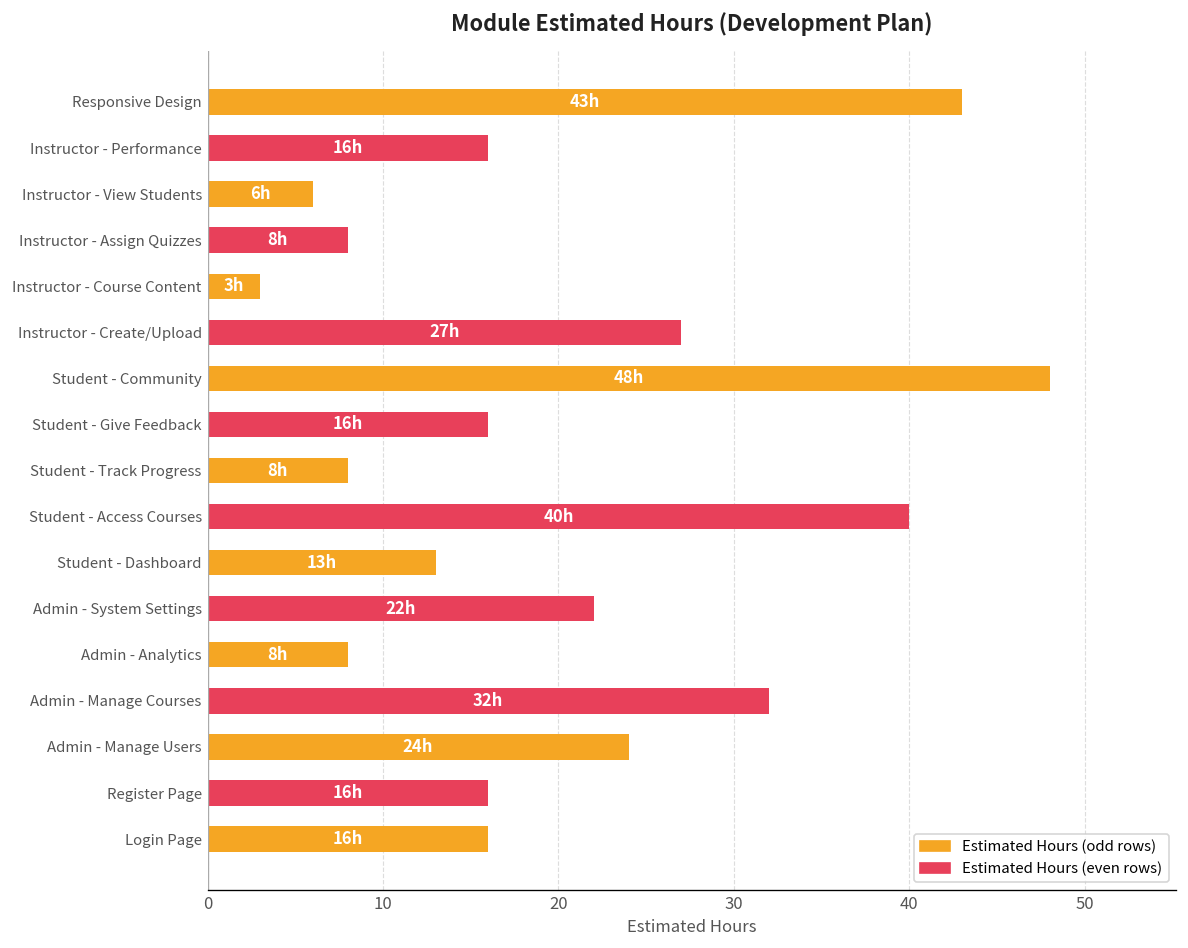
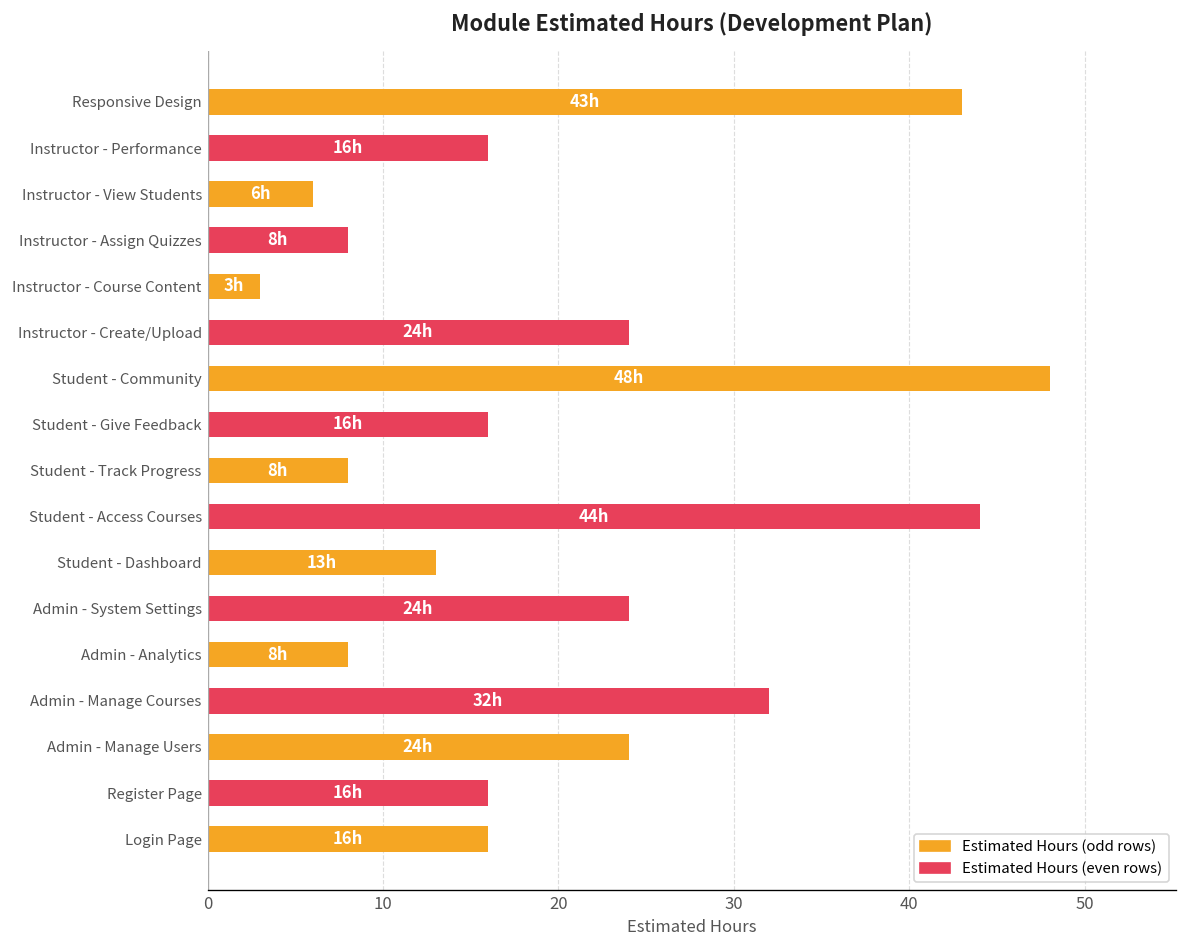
Instructor - Create/Upload: 27h -> 24h
Student - Access Courses: 40h -> 44h
Admin - System Settings: 22h -> 24h
